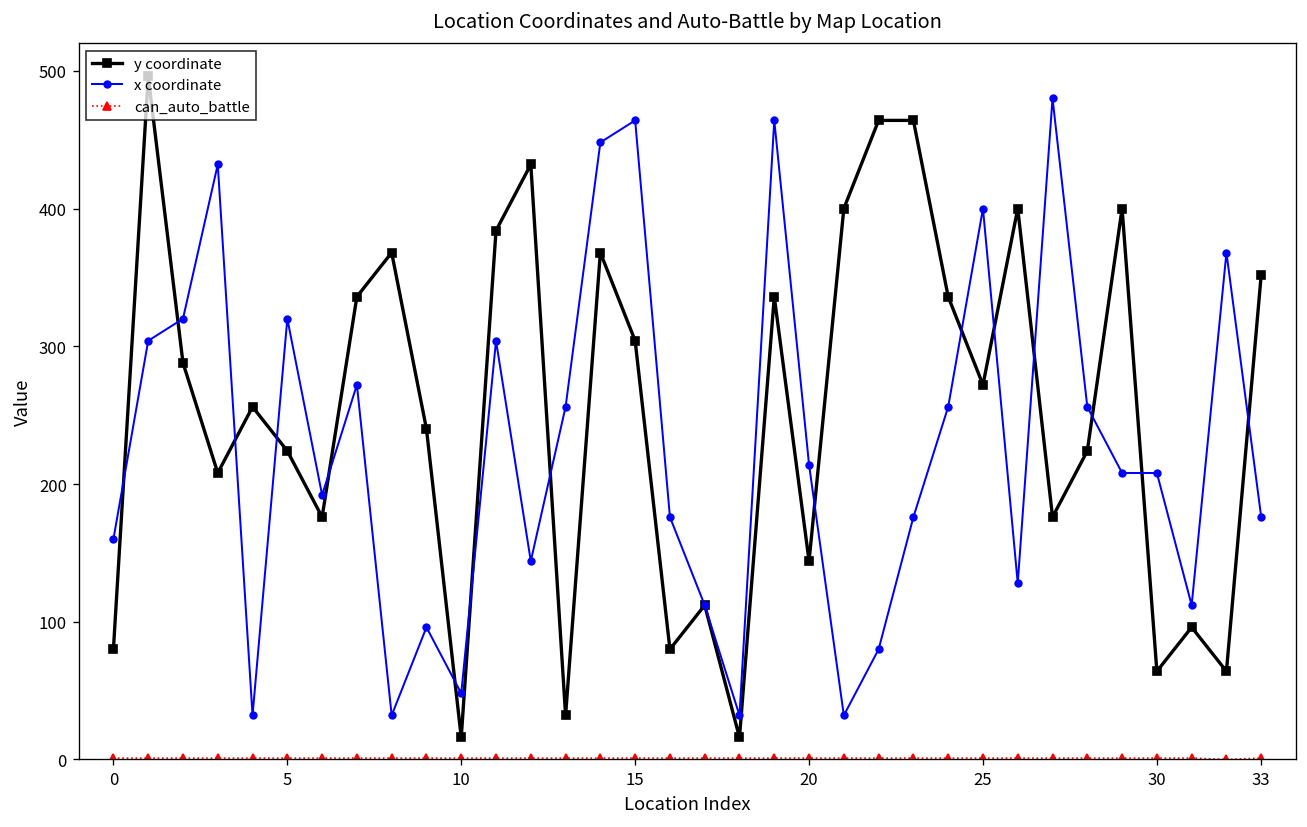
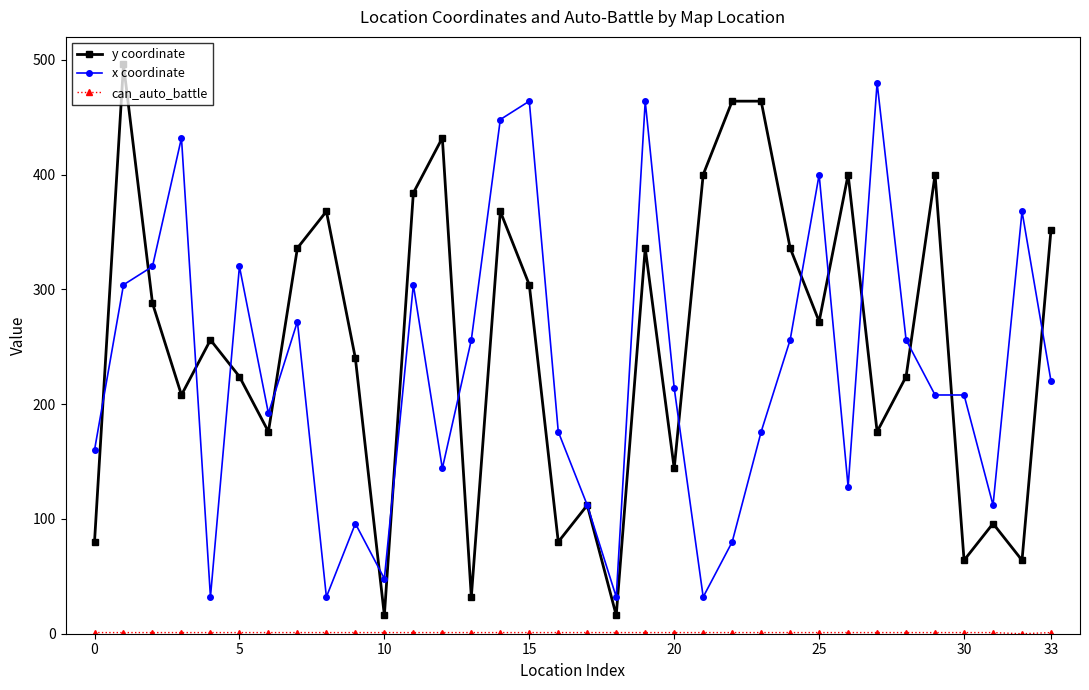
x coordinate, 33: 176 -> 220
